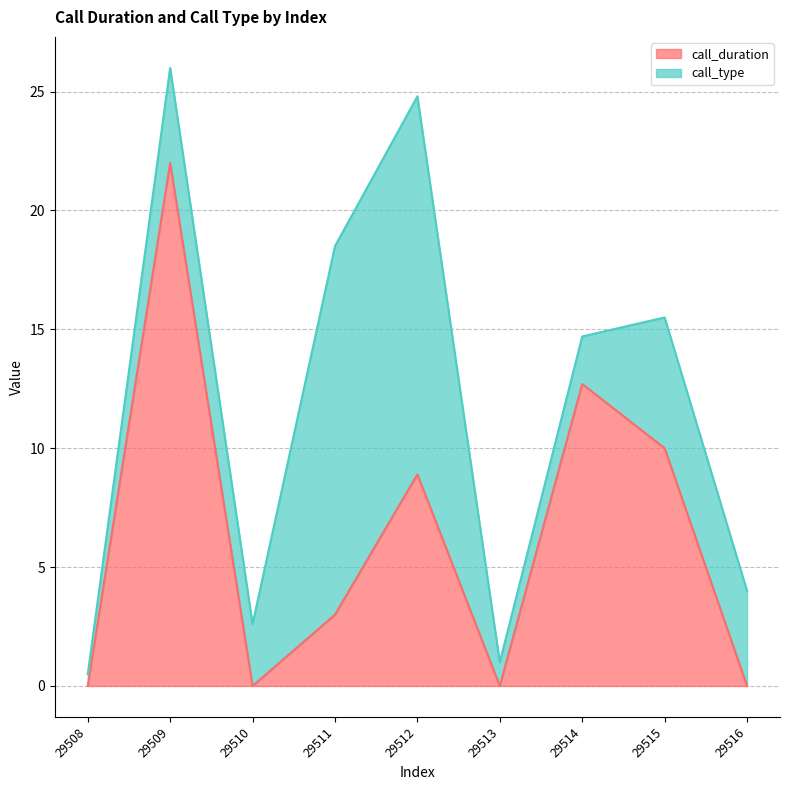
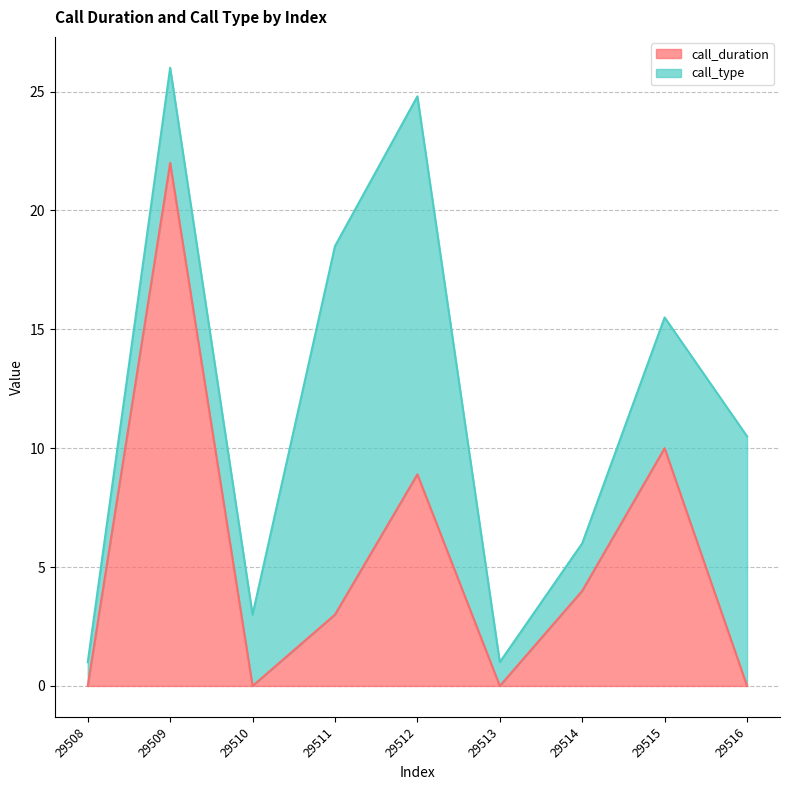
call_type, 29508: 0.5 -> 1.0
call_type, 29510: 2.6 -> 3.0
call_duration, 29514: 12.7 -> 4.0
call_type, 29516: 4.0 -> 10.5
